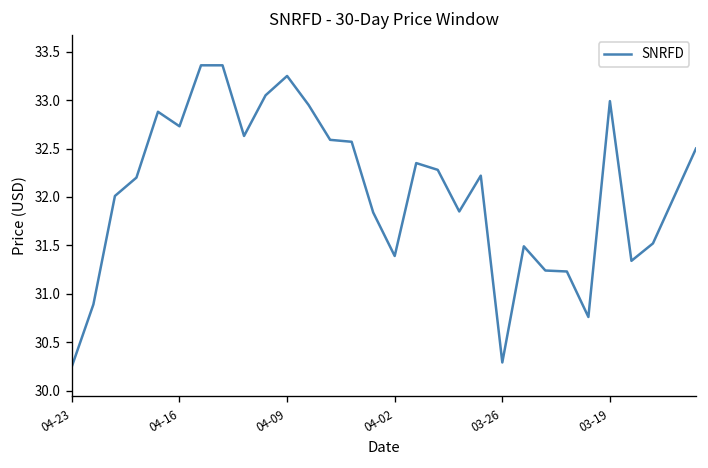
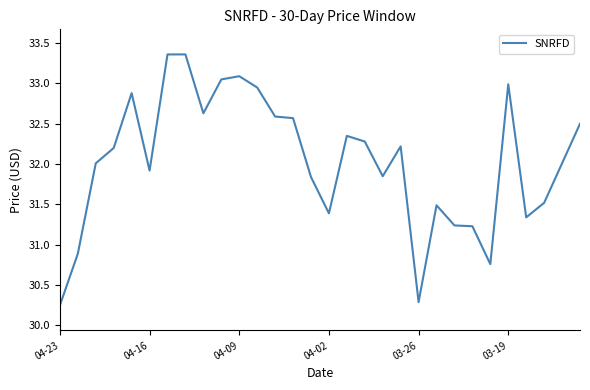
04-16: 32.7 -> 31.9
04-09: 33.3 -> 33.1
